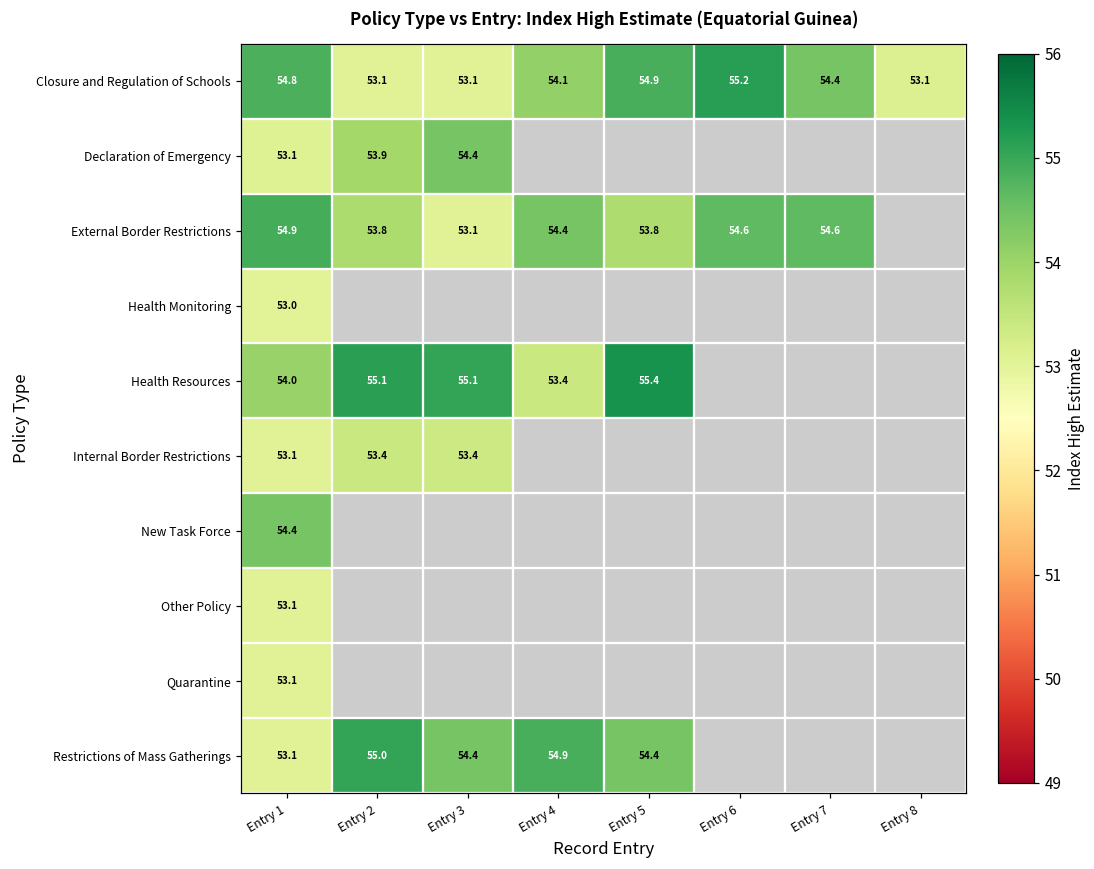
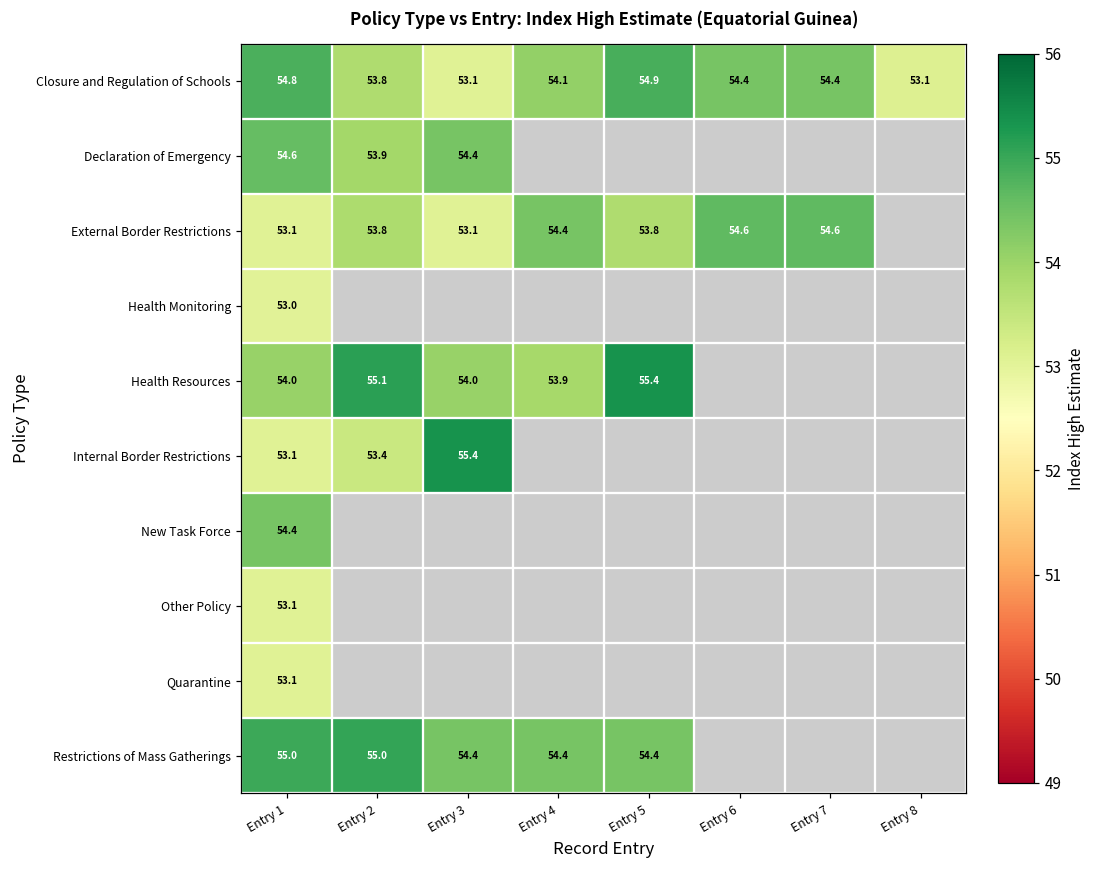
Closure and Regulation of Schools, Entry 2: 53.1 -> 53.8
Closure and Regulation of Schools, Entry 6: 55.2 -> 54.4
Declaration of Emergency, Entry 1: 53.1 -> 54.6
External Border Restrictions, Entry 1: 54.9 -> 53.1
Health Resources, Entry 3: 55.1 -> 54.0
Health Resources, Entry 4: 53.4 -> 53.9
Internal Border Restrictions, Entry 3: 53.4 -> 55.4
Restrictions of Mass Gatherings, Entry 1: 53.1 -> 55.0
Restrictions of Mass Gatherings, Entry 4: 54.9 -> 54.4
